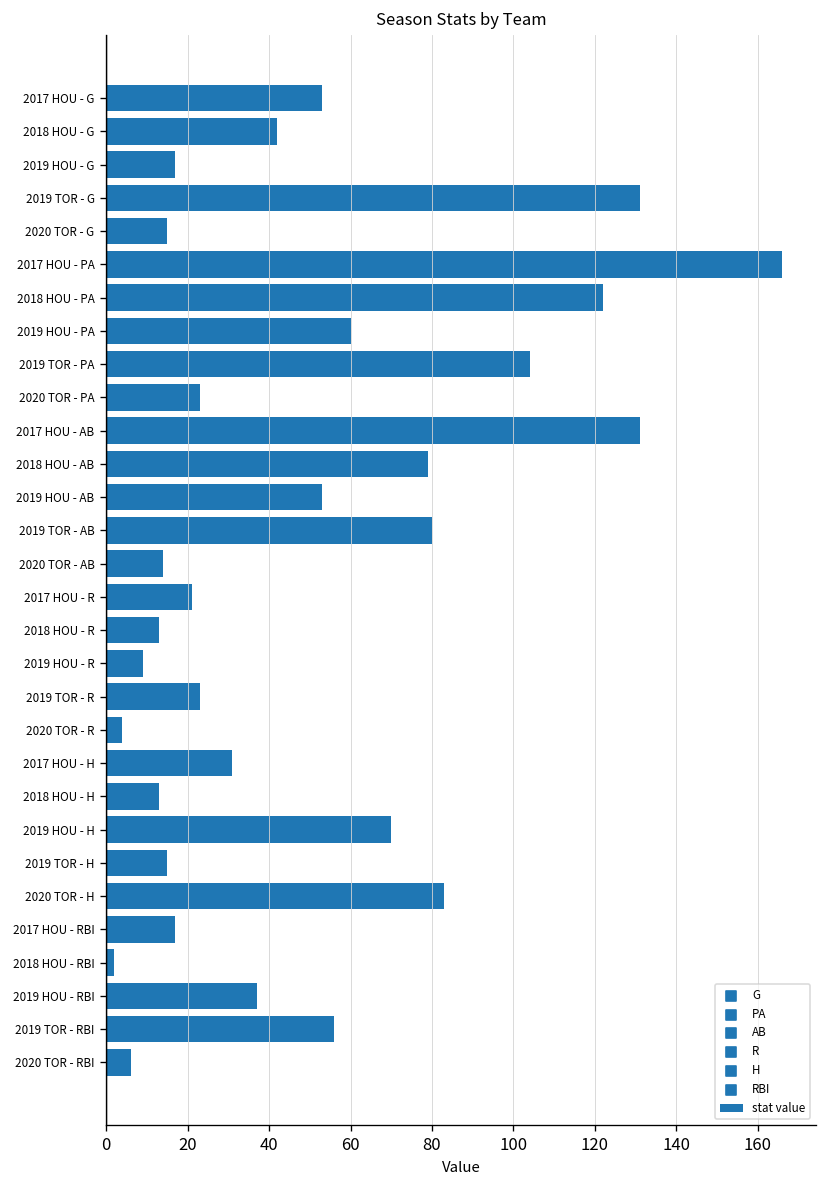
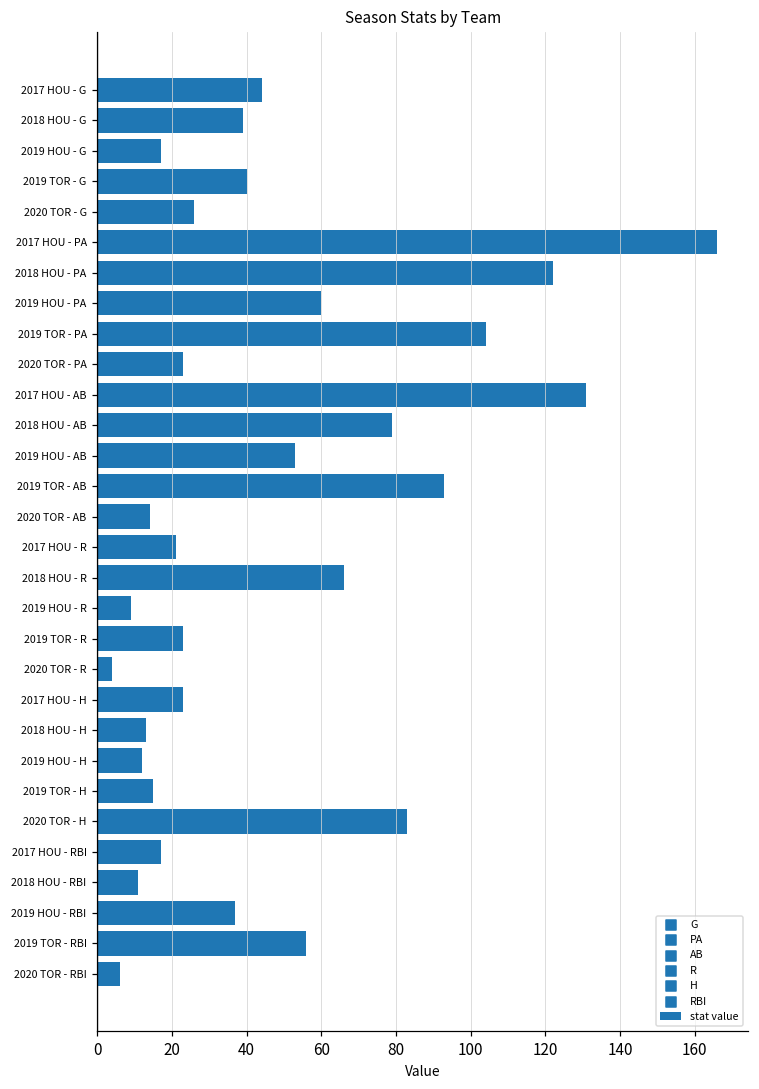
2017 HOU - G: 53 -> 44
2018 HOU - G: 42 -> 39
2019 TOR - G: 131 -> 40
2020 TOR - G: 15 -> 26
2019 TOR - AB: 80 -> 93
2018 HOU - R: 13 -> 66
2017 HOU - H: 31 -> 23
2019 HOU - H: 70 -> 12
2018 HOU - RBI: 2 -> 11
